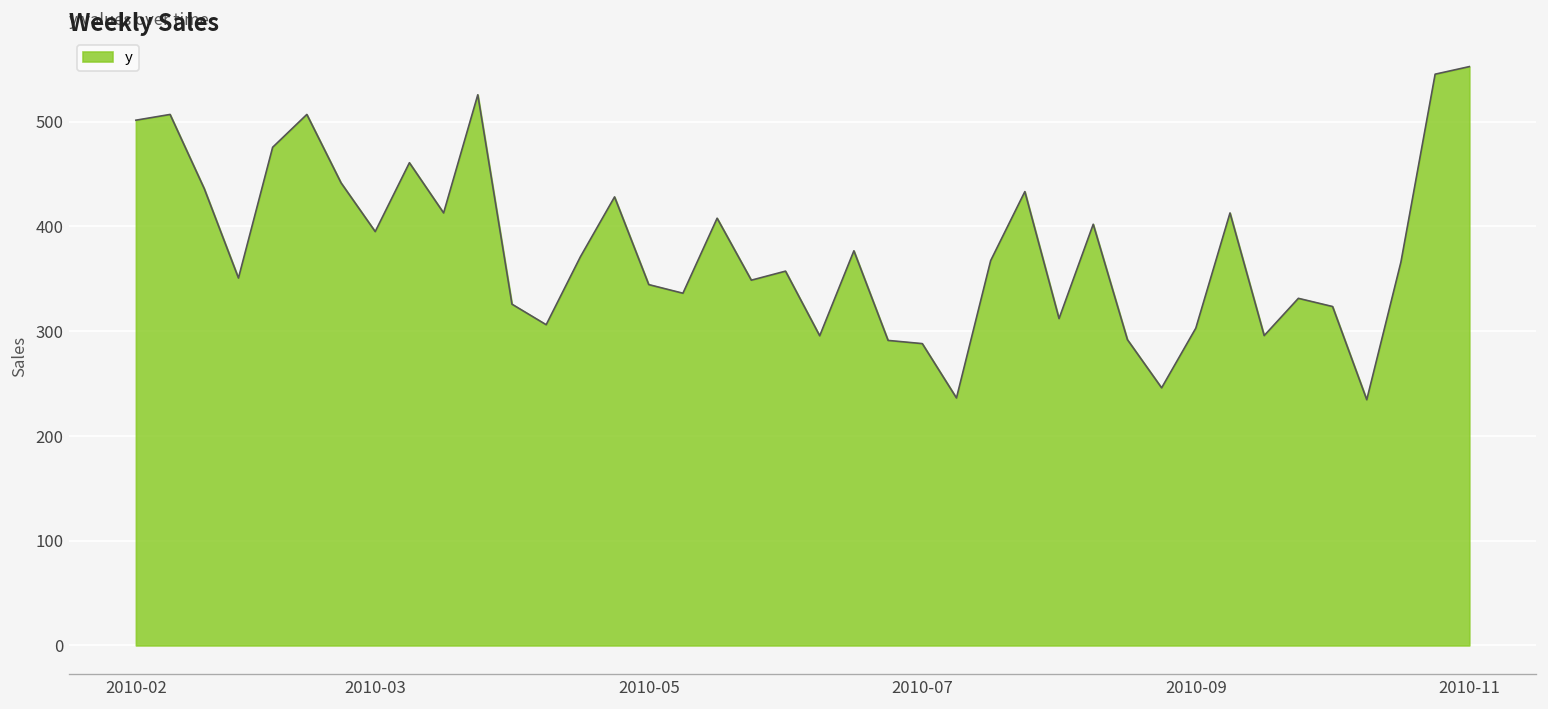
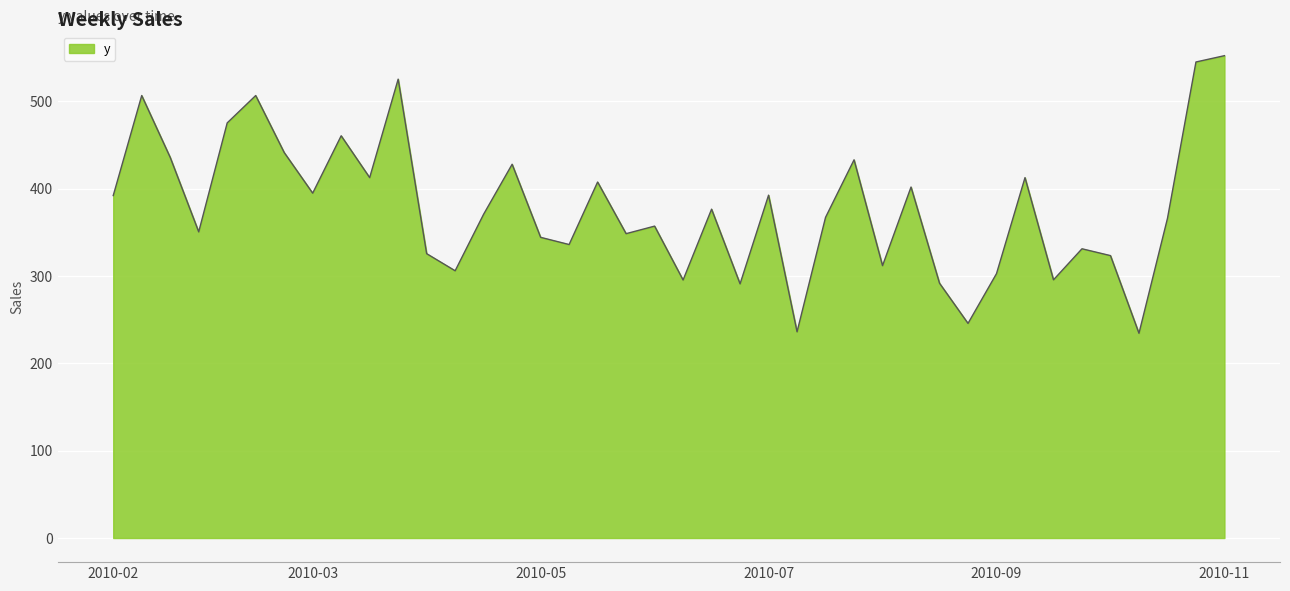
2010-02: 500 -> 390
2010-07: 290 -> 390
